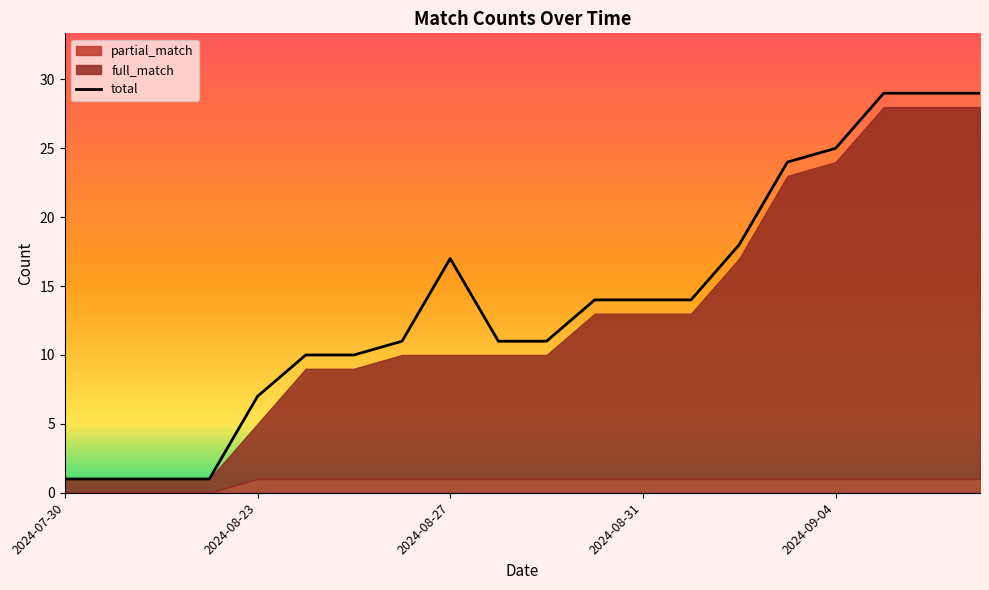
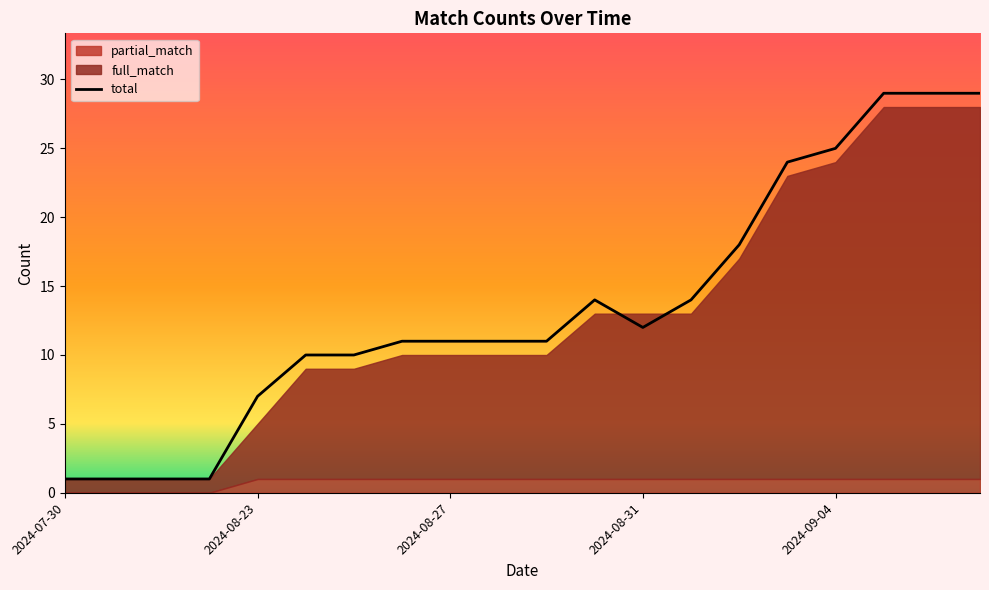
total, 2024-08-27: 17 -> 11
total, 2024-08-31: 14 -> 12
